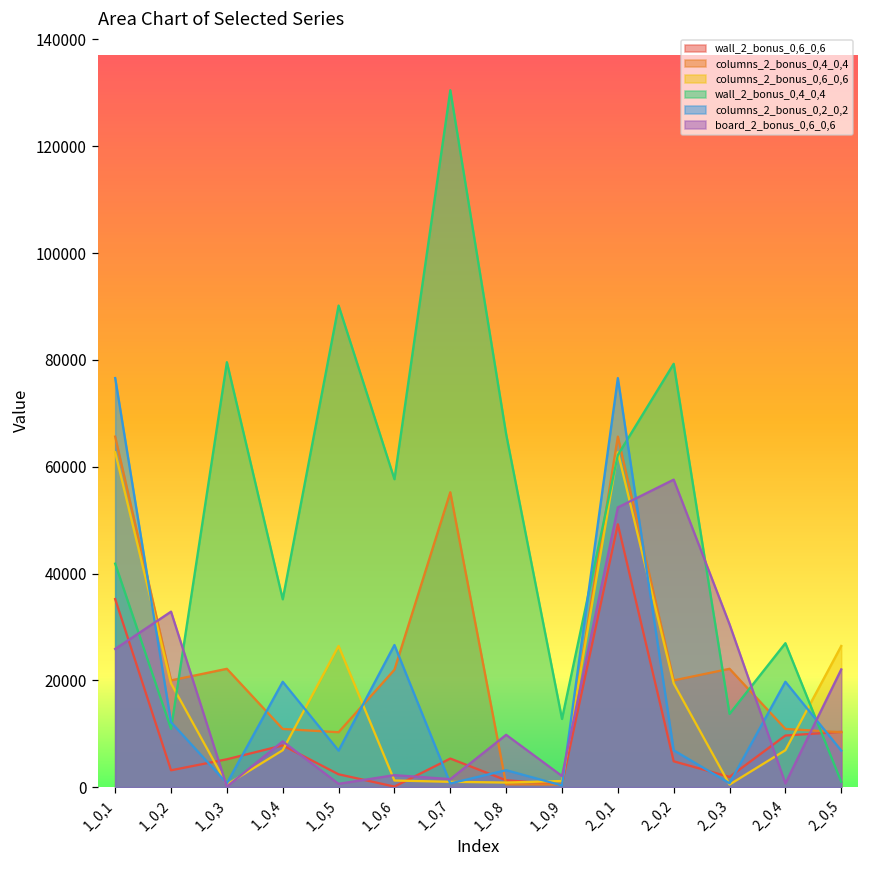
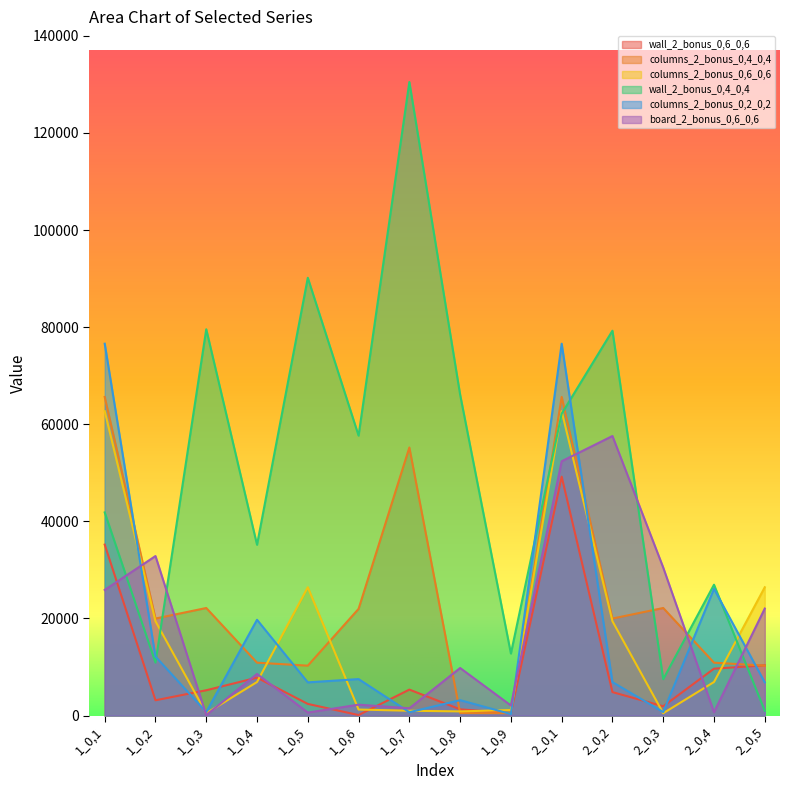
columns_2_bonus_0,2_0,2, 1_0,6: 27000 -> 8000
wall_2_bonus_0,4_0,4, 2_0,3: 14000 -> 7000
columns_2_bonus_0,2_0,2, 2_0,4: 20000 -> 26000
